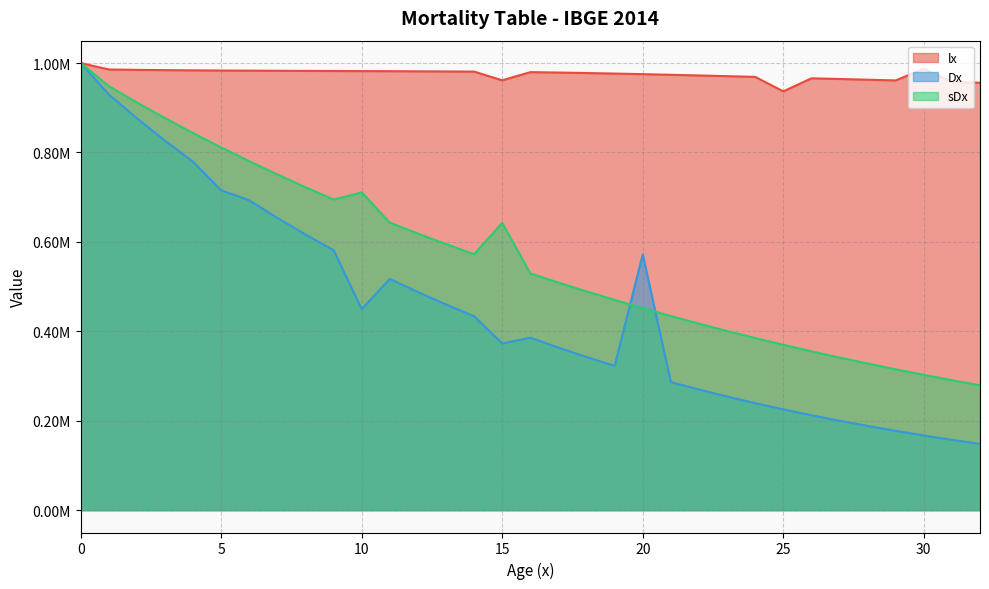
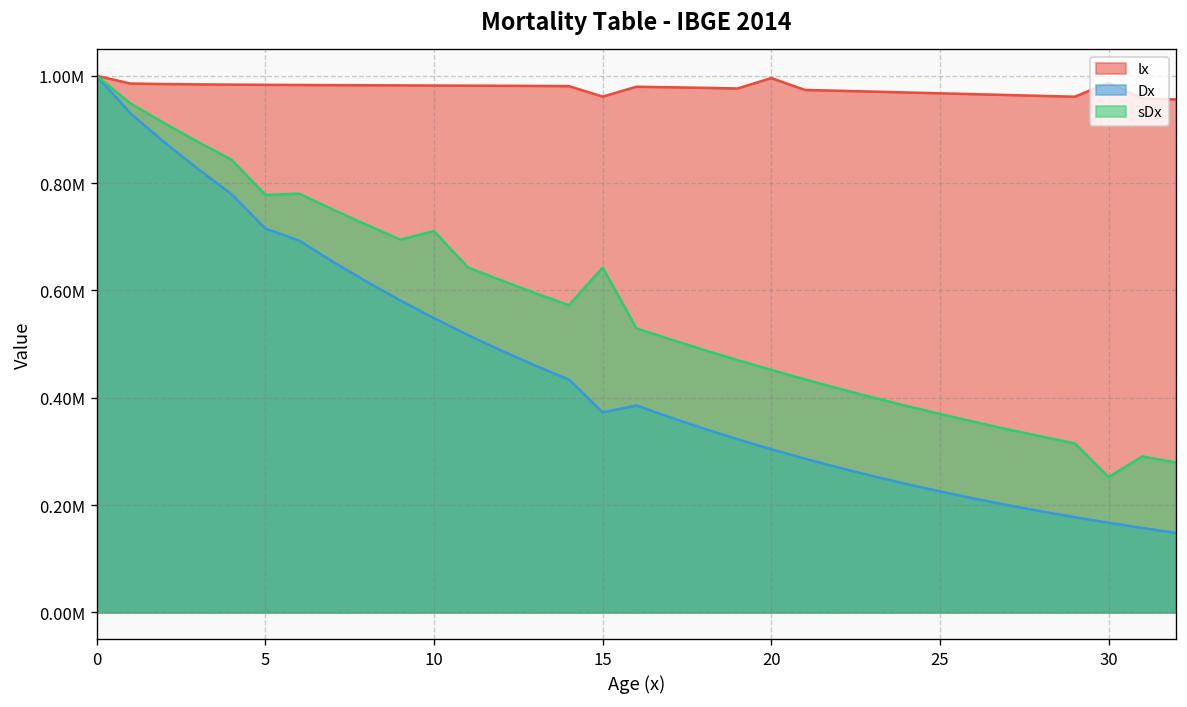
sDx, 5: 810000 -> 780000
Dx, 10: 450000 -> 550000
lx, 20: 980000 -> 1000000
Dx, 20: 570000 -> 300000
lx, 25: 940000 -> 970000
sDx, 30: 300000 -> 250000
